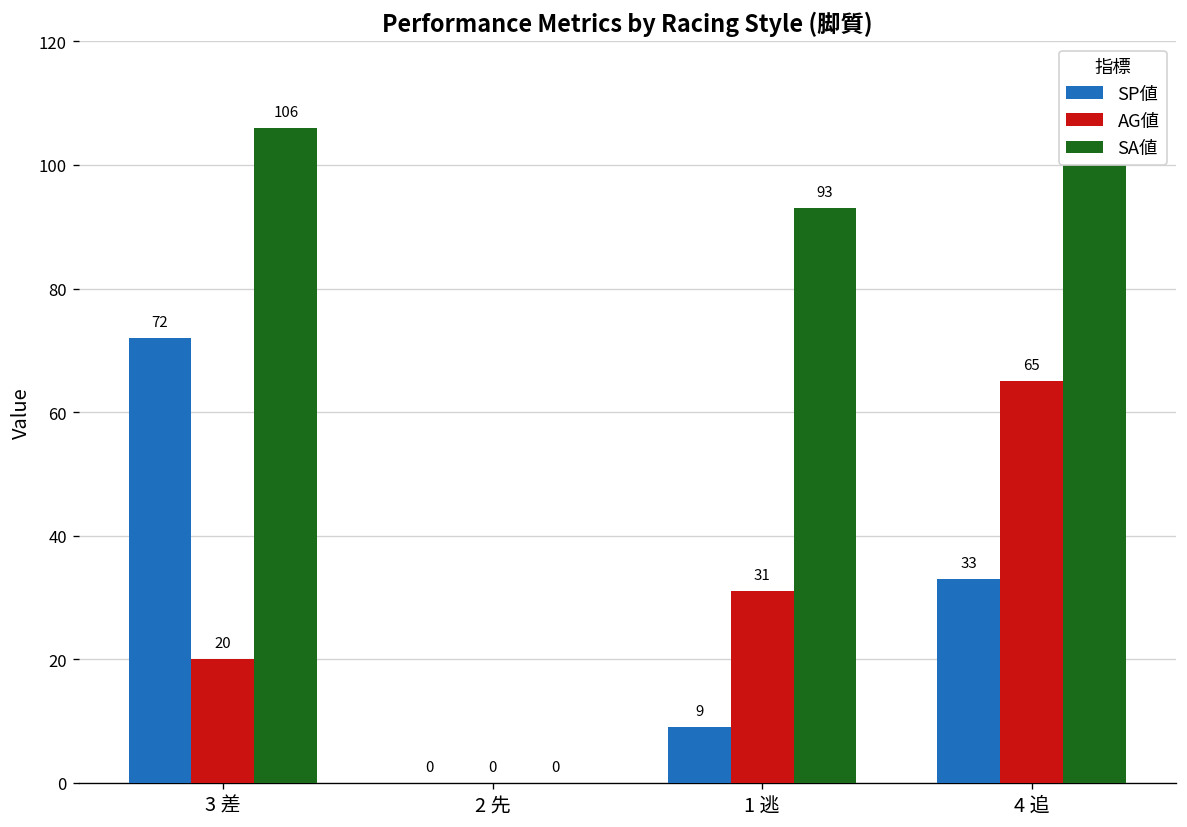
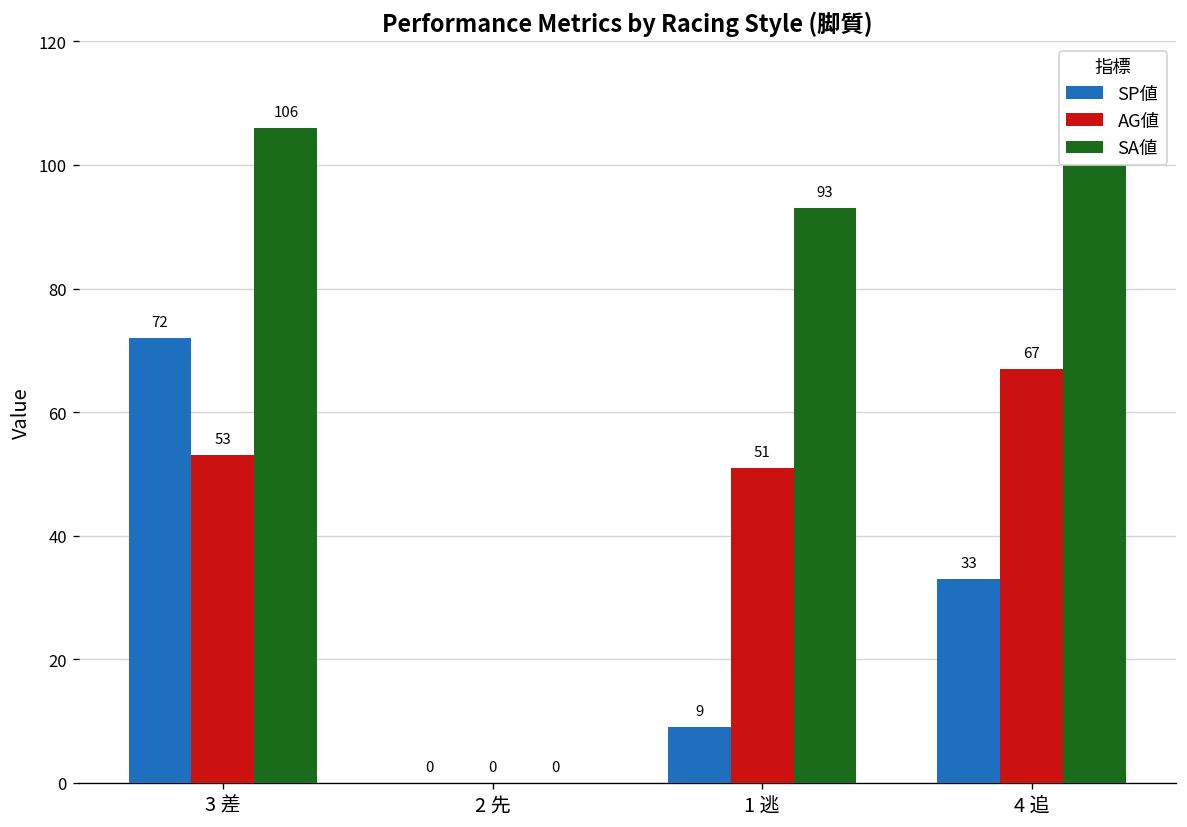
AG値, 3 差: 20 -> 53
AG値, 1 逃: 31 -> 51
AG値, 4 追: 65 -> 67
